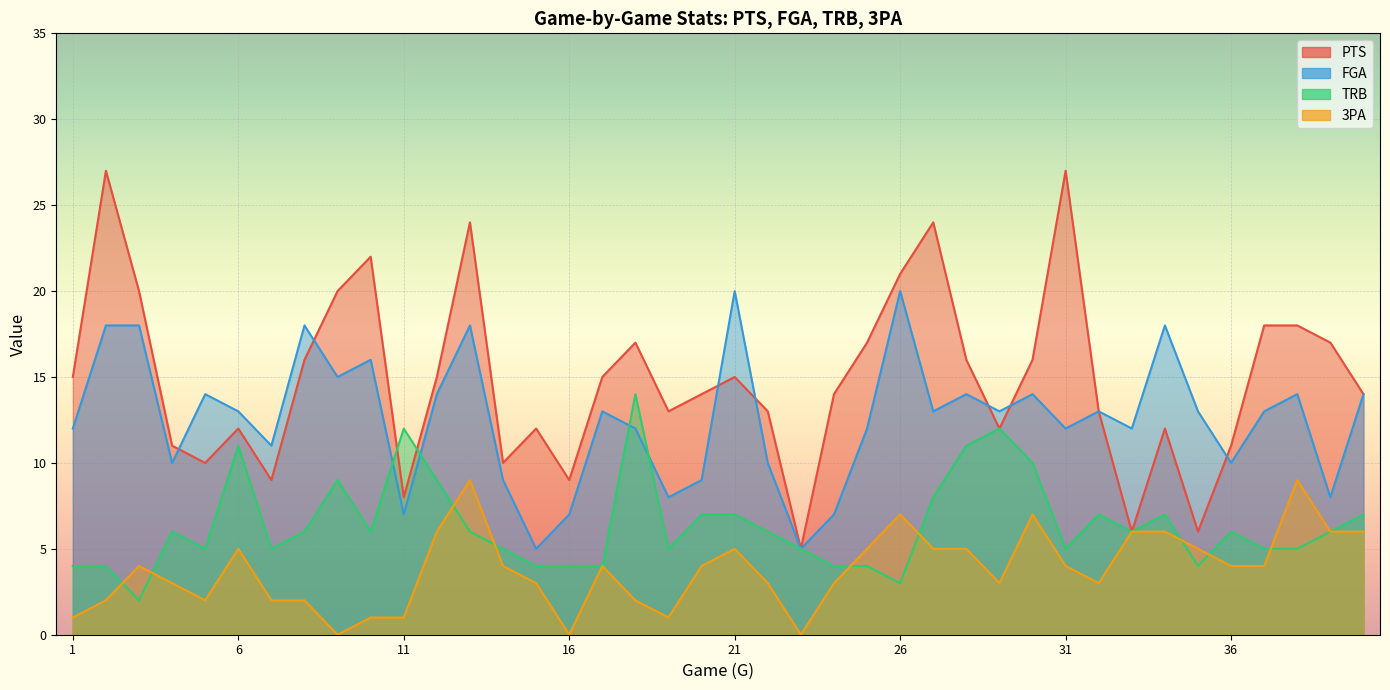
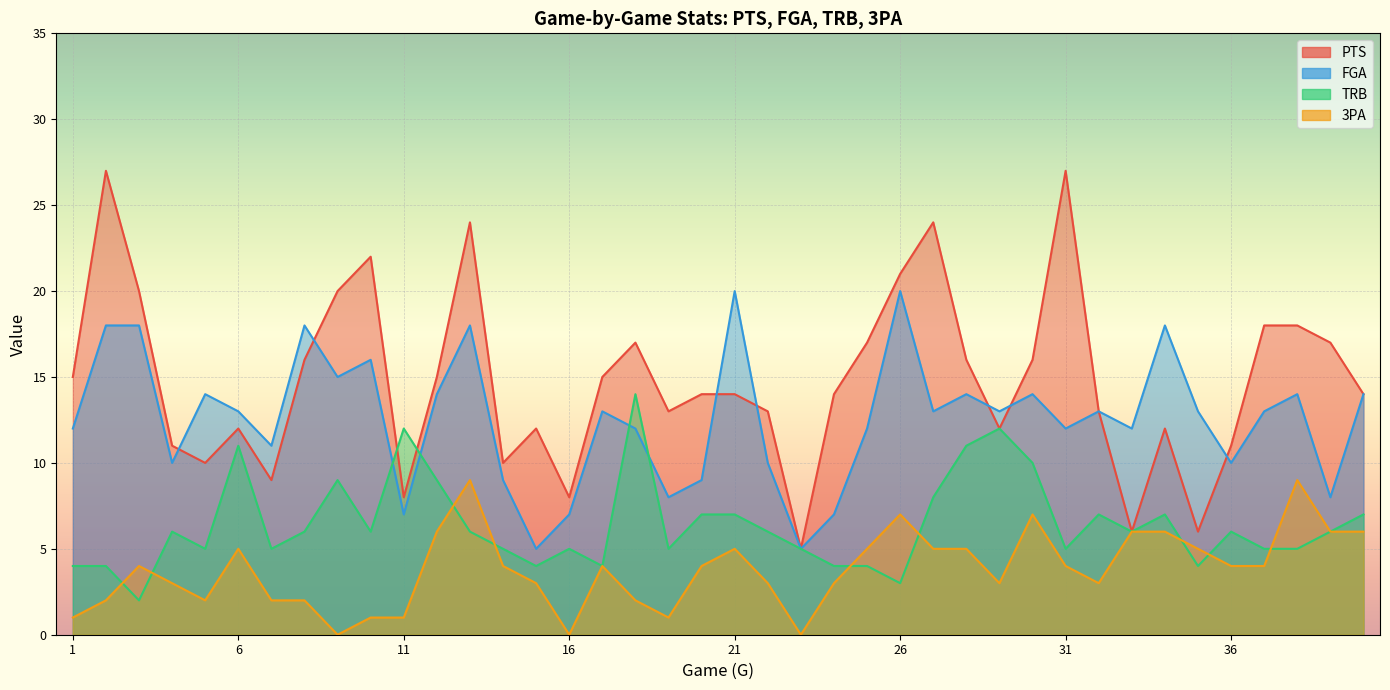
PTS, 16: 9 -> 8
TRB, 16: 4 -> 5
PTS, 21: 15 -> 14
